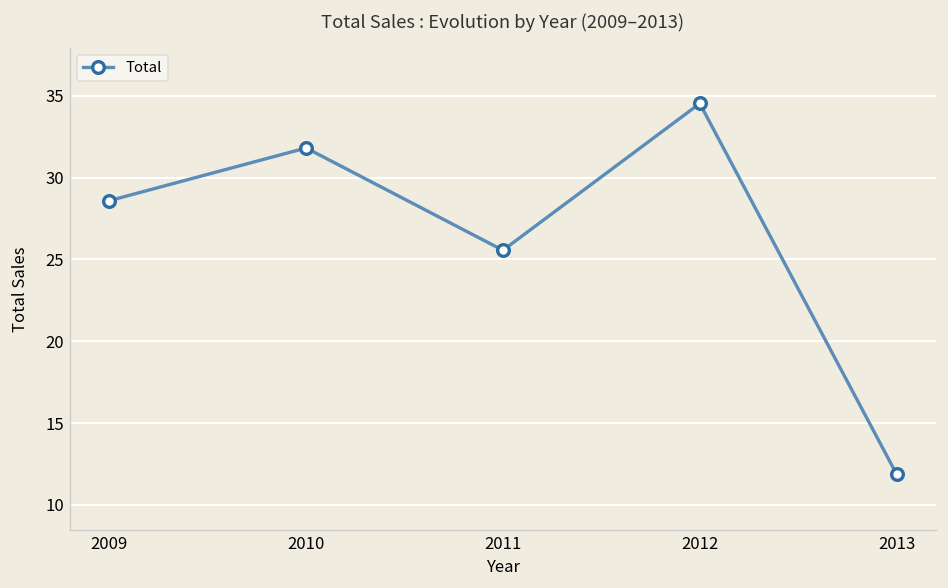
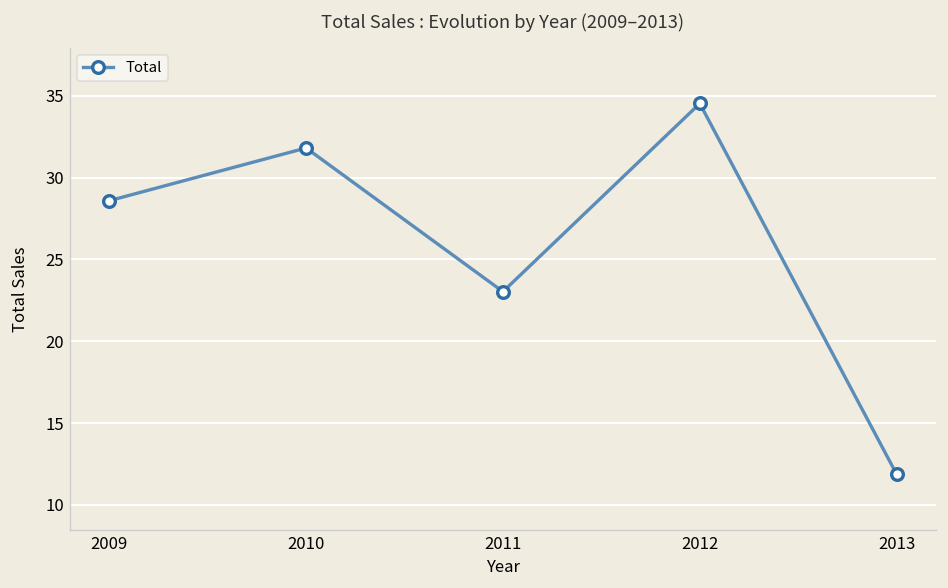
2011: 25.6 -> 23.0
